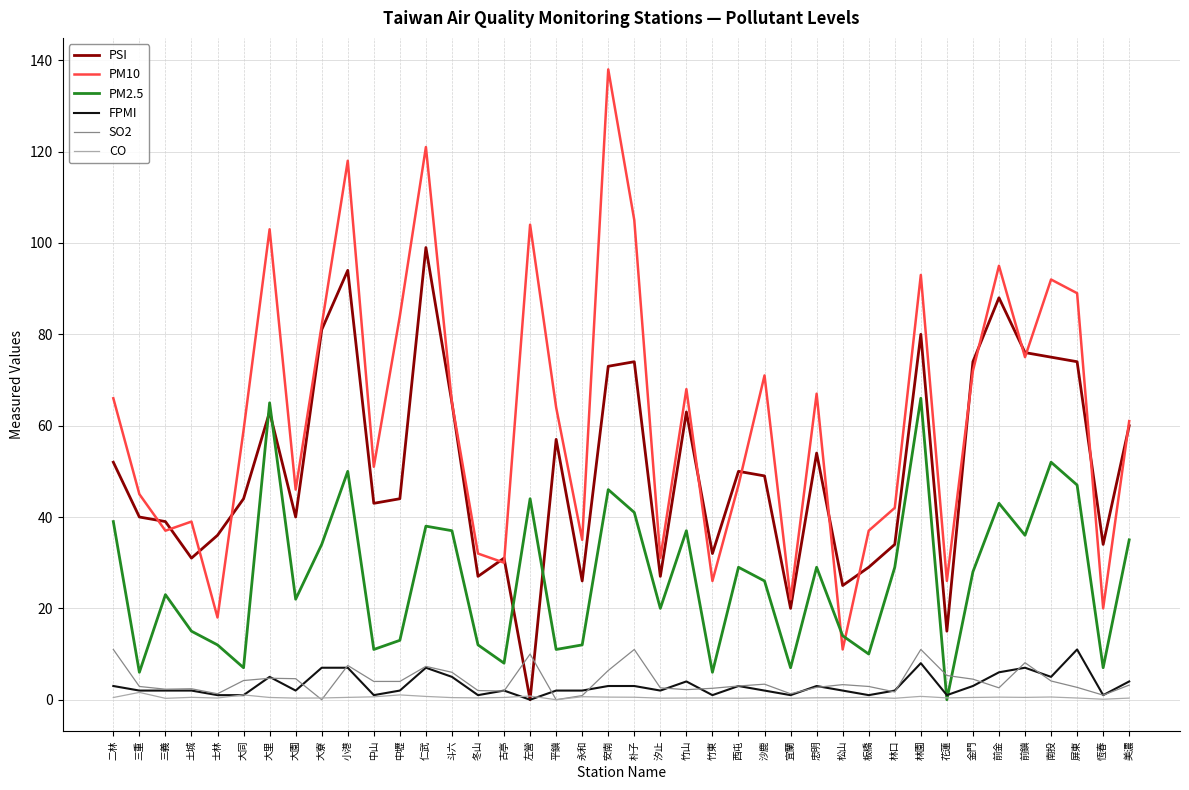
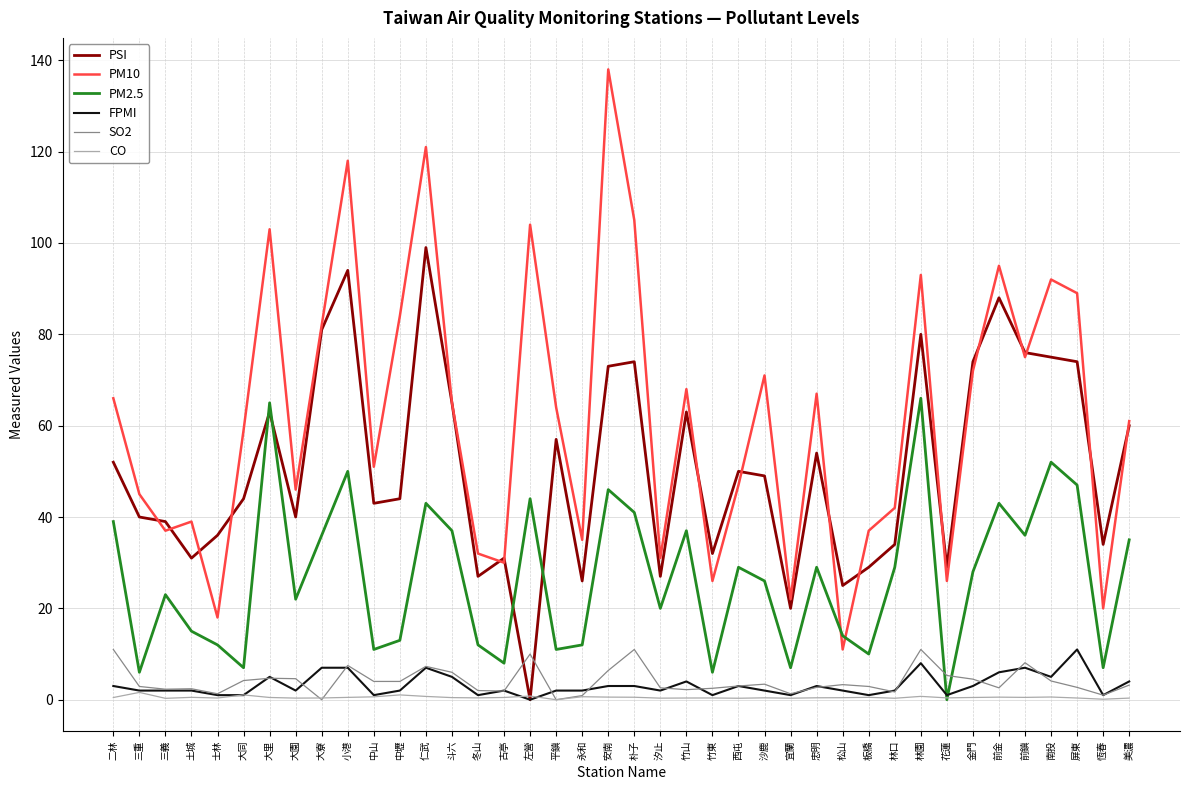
PM2.5, 大寮: 34 -> 36
PM2.5, 仁武: 38 -> 43
PSI, 花蓮: 15 -> 29
